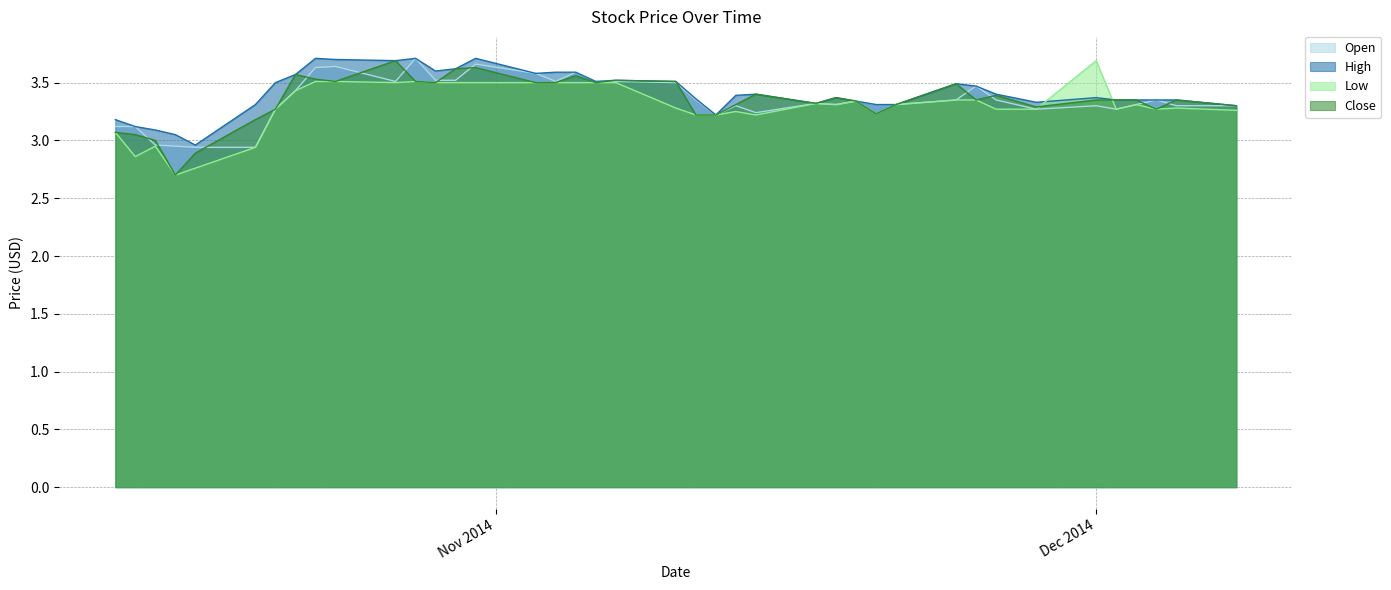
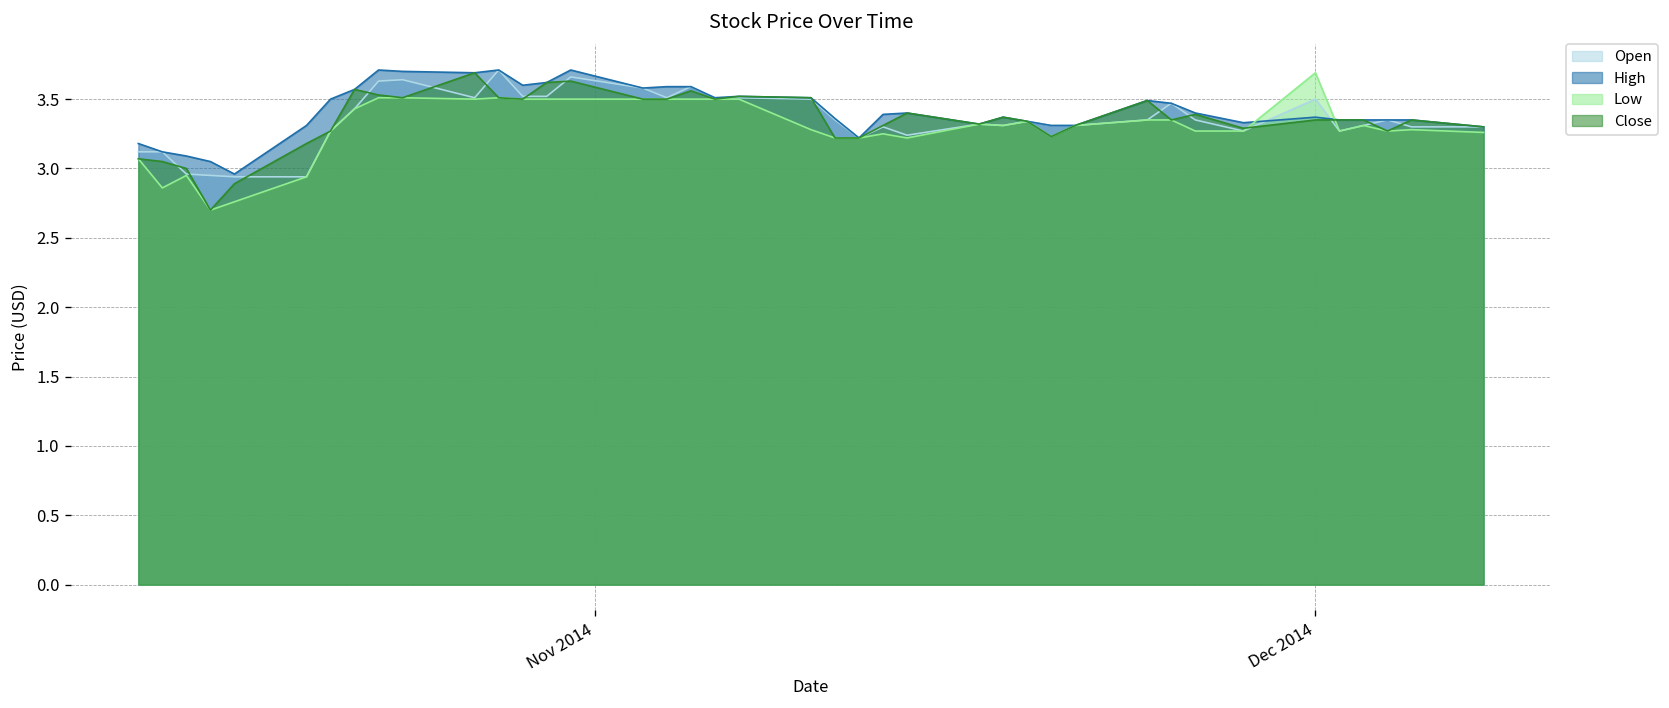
Open, Dec 2014: 3.3 -> 3.5
